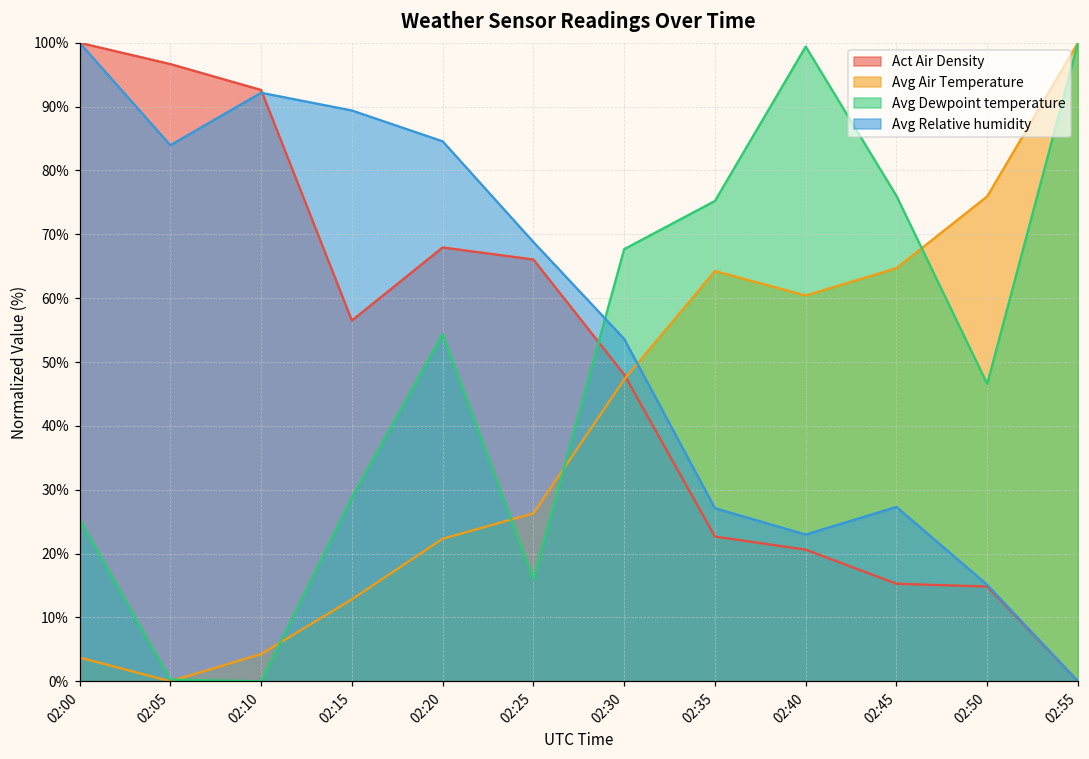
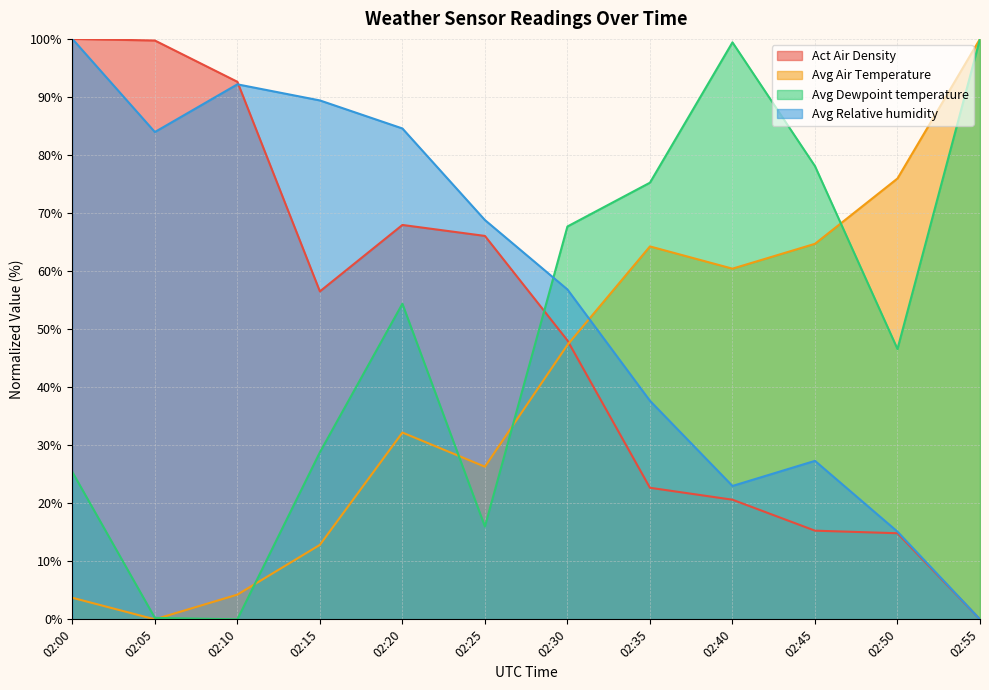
Act Air Density, 02:05: 97% -> 100%
Avg Air Temperature, 02:20: 22% -> 32%
Avg Relative humidity, 02:30: 54% -> 57%
Avg Relative humidity, 02:35: 27% -> 38%
Avg Dewpoint temperature, 02:45: 76% -> 78%
